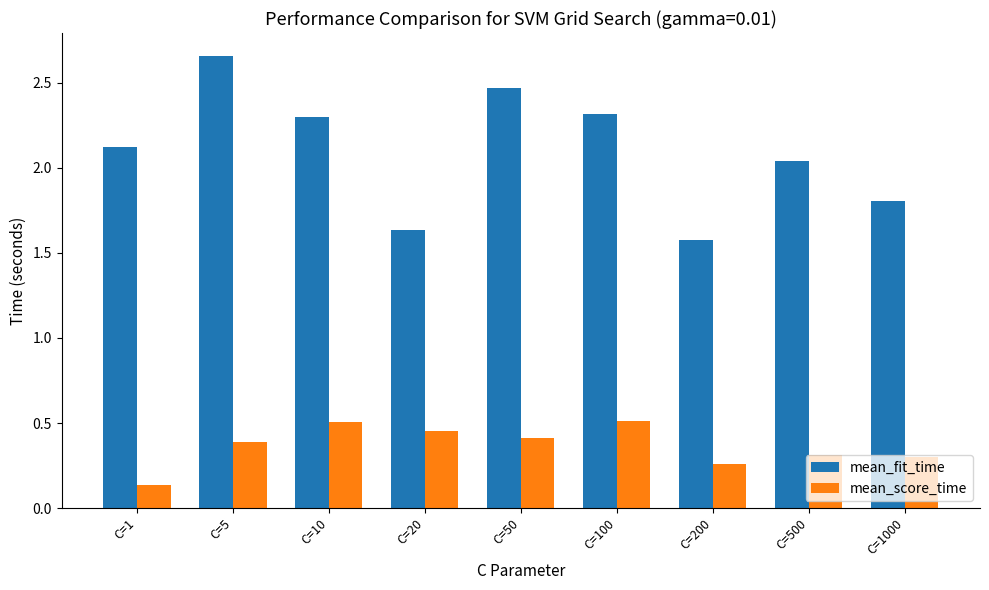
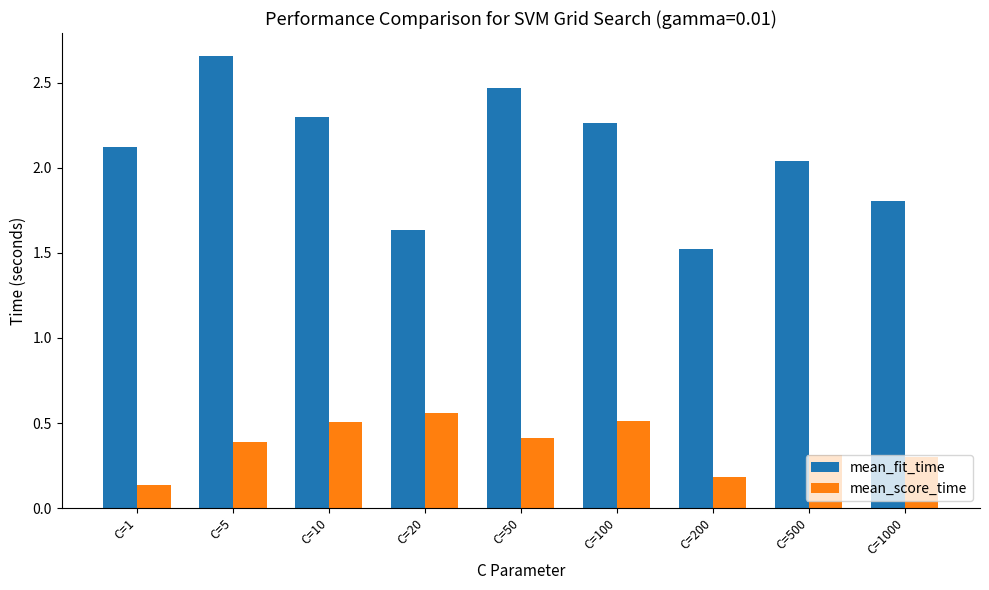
mean_score_time, C=20: 0.46 -> 0.56
mean_fit_time, C=100: 2.32 -> 2.26
mean_fit_time, C=200: 1.58 -> 1.52
mean_score_time, C=200: 0.26 -> 0.19
